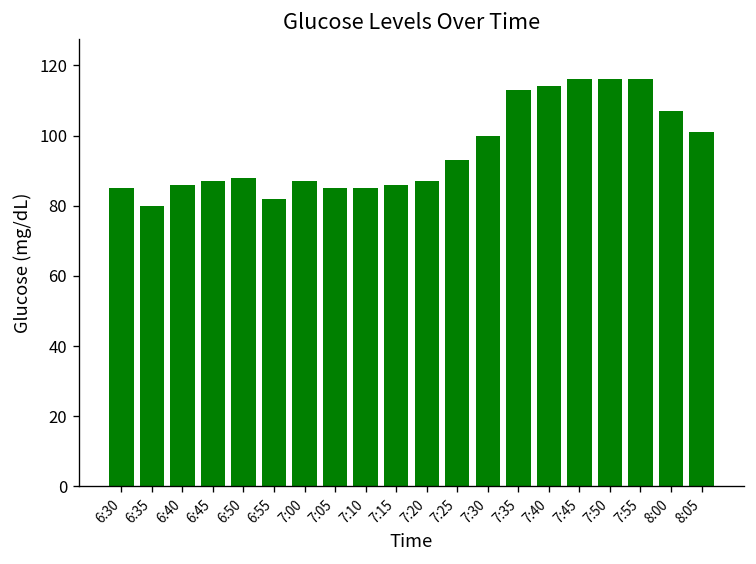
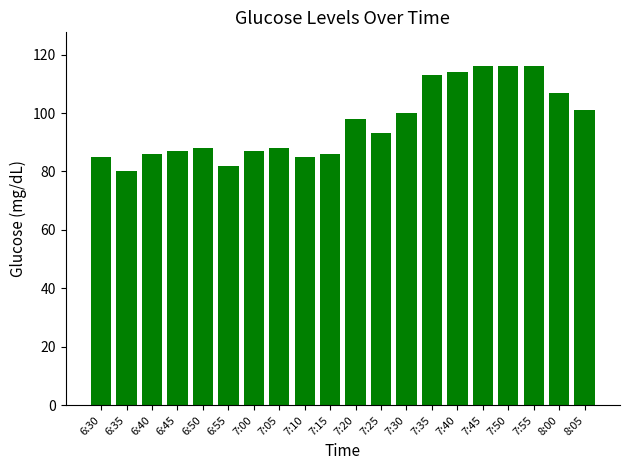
7:05: 85 -> 88
7:20: 87 -> 98
